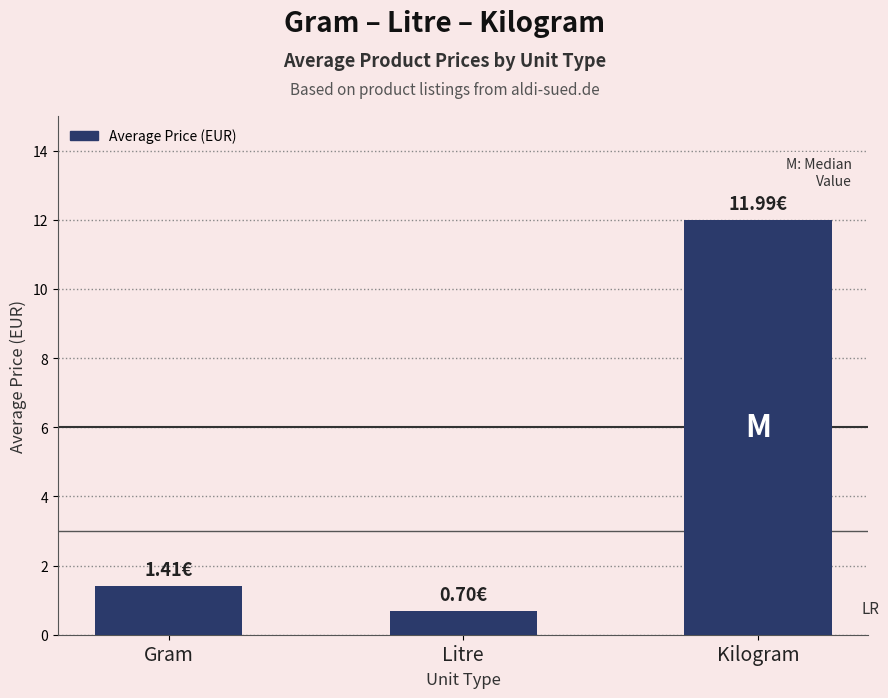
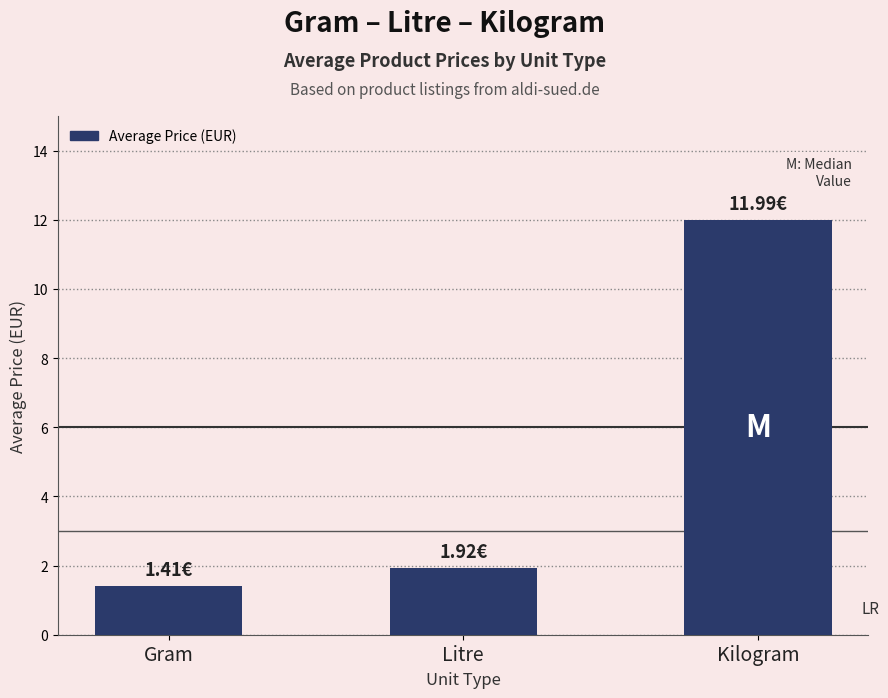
Litre: 0.70€ -> 1.92€
